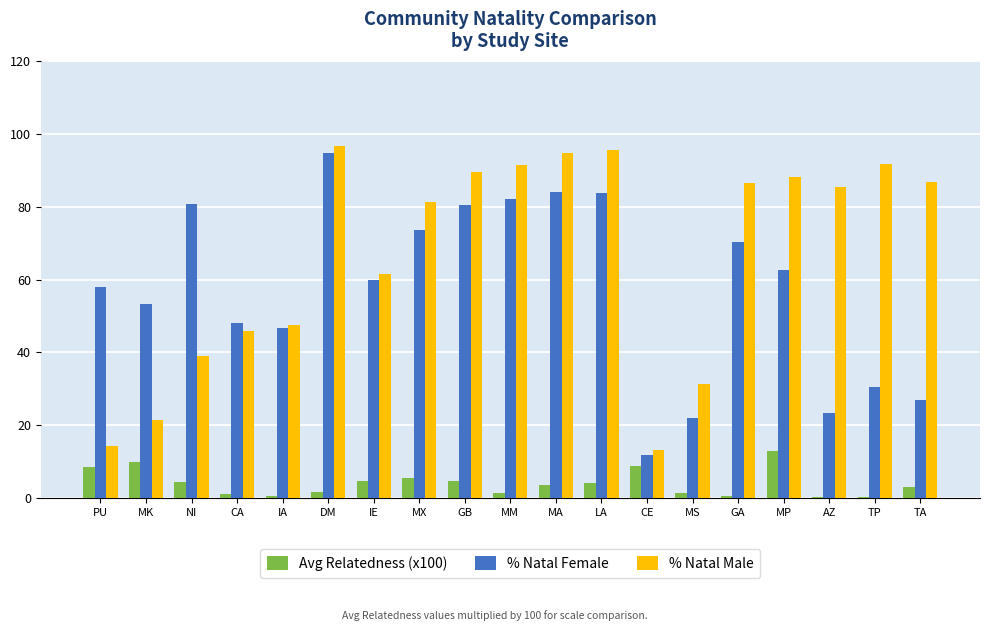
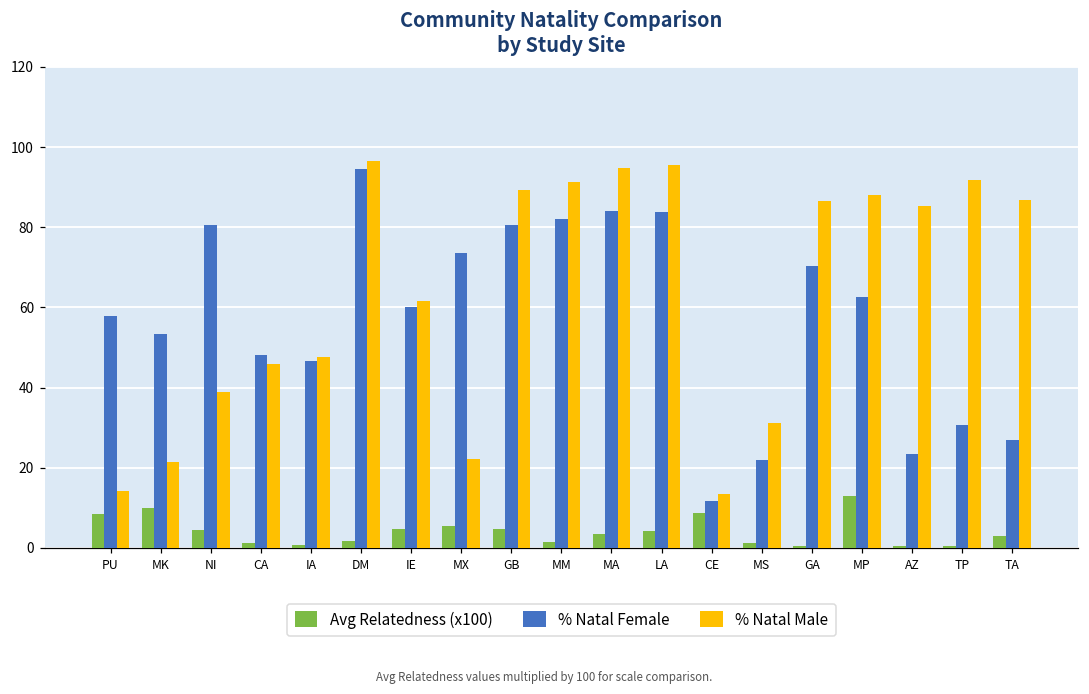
% Natal Male, MX: 81 -> 22
